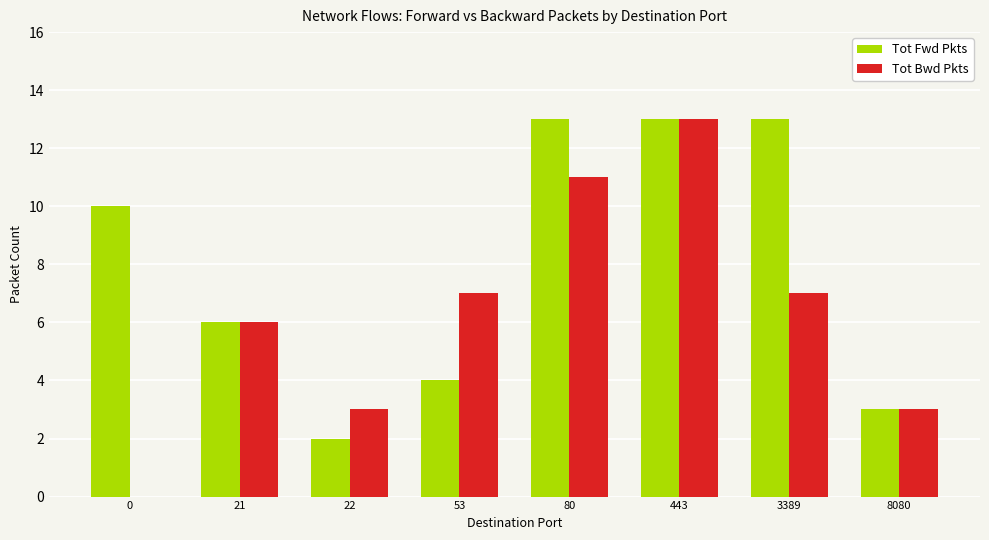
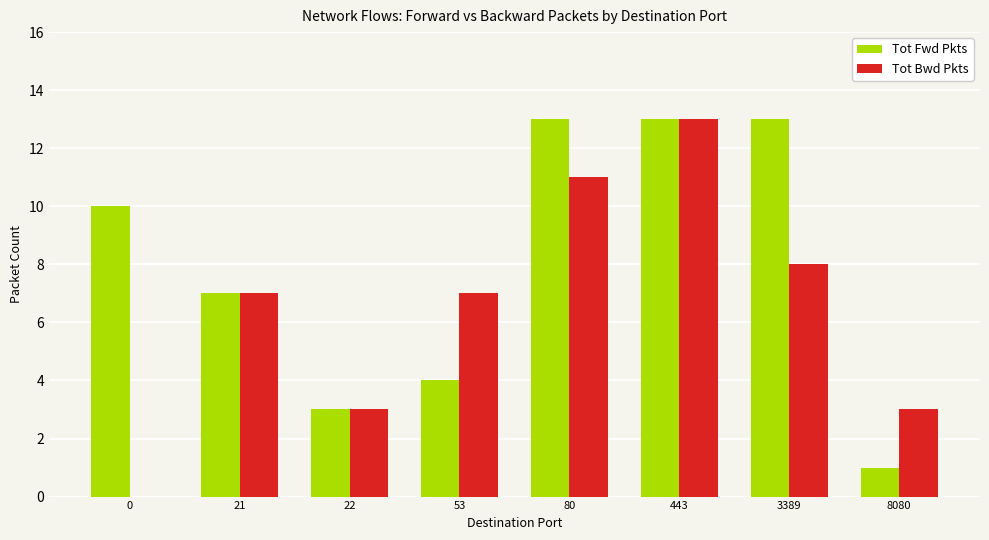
Tot Fwd Pkts, 21: 6 -> 7
Tot Bwd Pkts, 21: 6 -> 7
Tot Fwd Pkts, 22: 2 -> 3
Tot Bwd Pkts, 3389: 7 -> 8
Tot Fwd Pkts, 8080: 3 -> 1
